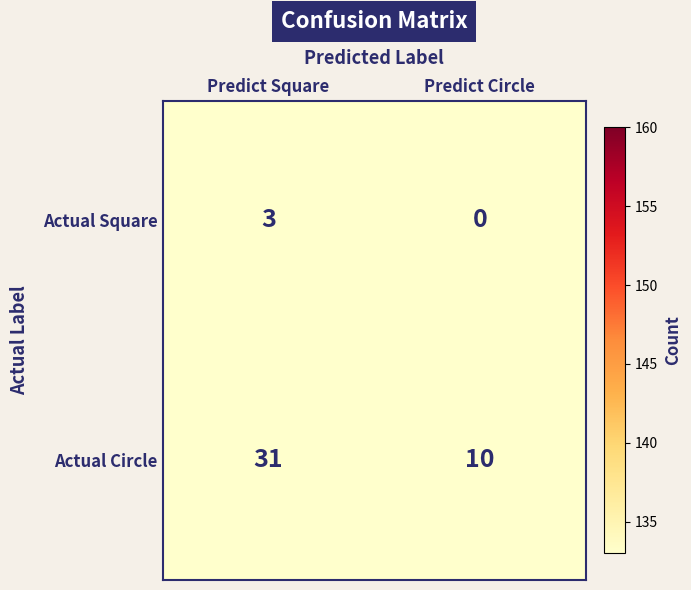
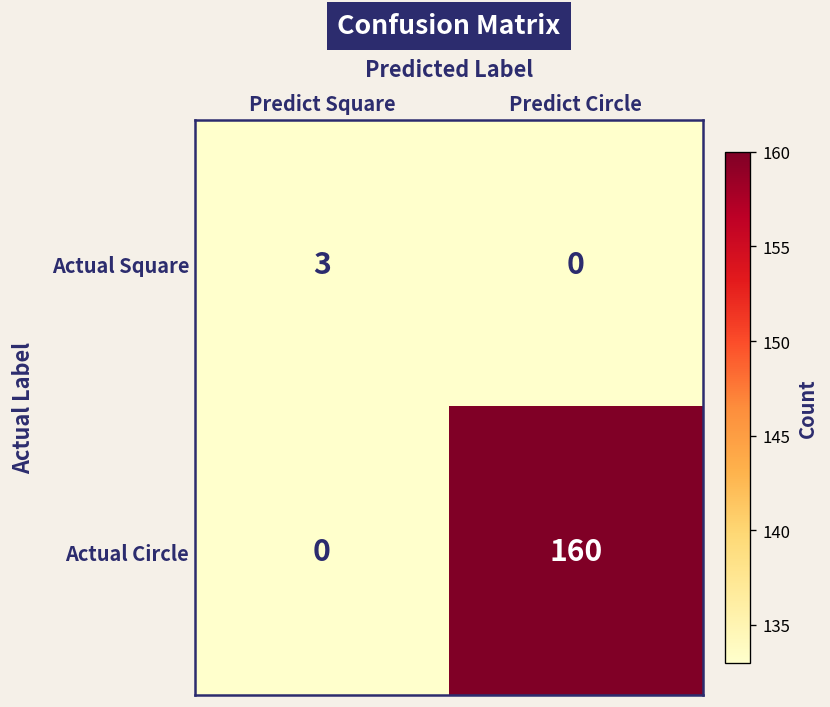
Actual Circle, Predict Square: 31 -> 0
Actual Circle, Predict Circle: 10 -> 160
